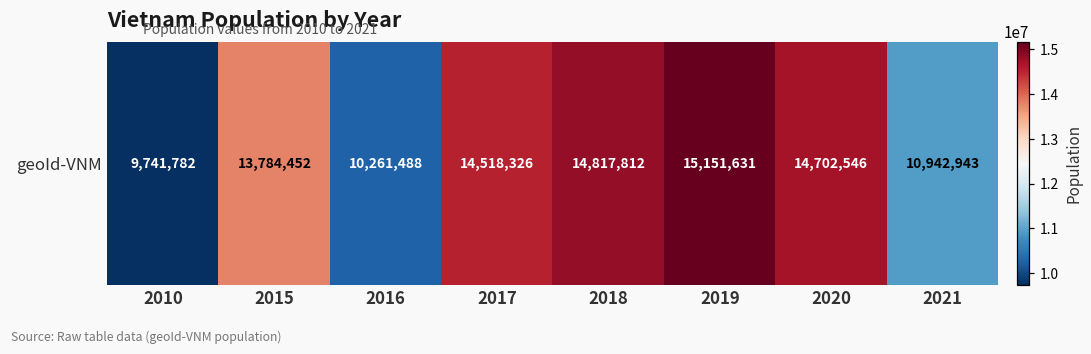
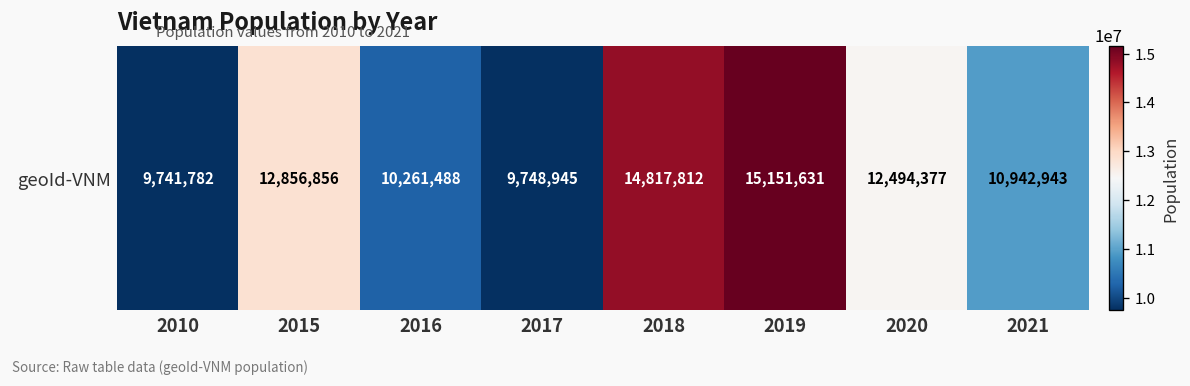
geoId-VNM, 2015: 13,784,452 -> 12,856,856
geoId-VNM, 2017: 14,518,326 -> 9,748,945
geoId-VNM, 2020: 14,702,546 -> 12,494,377
